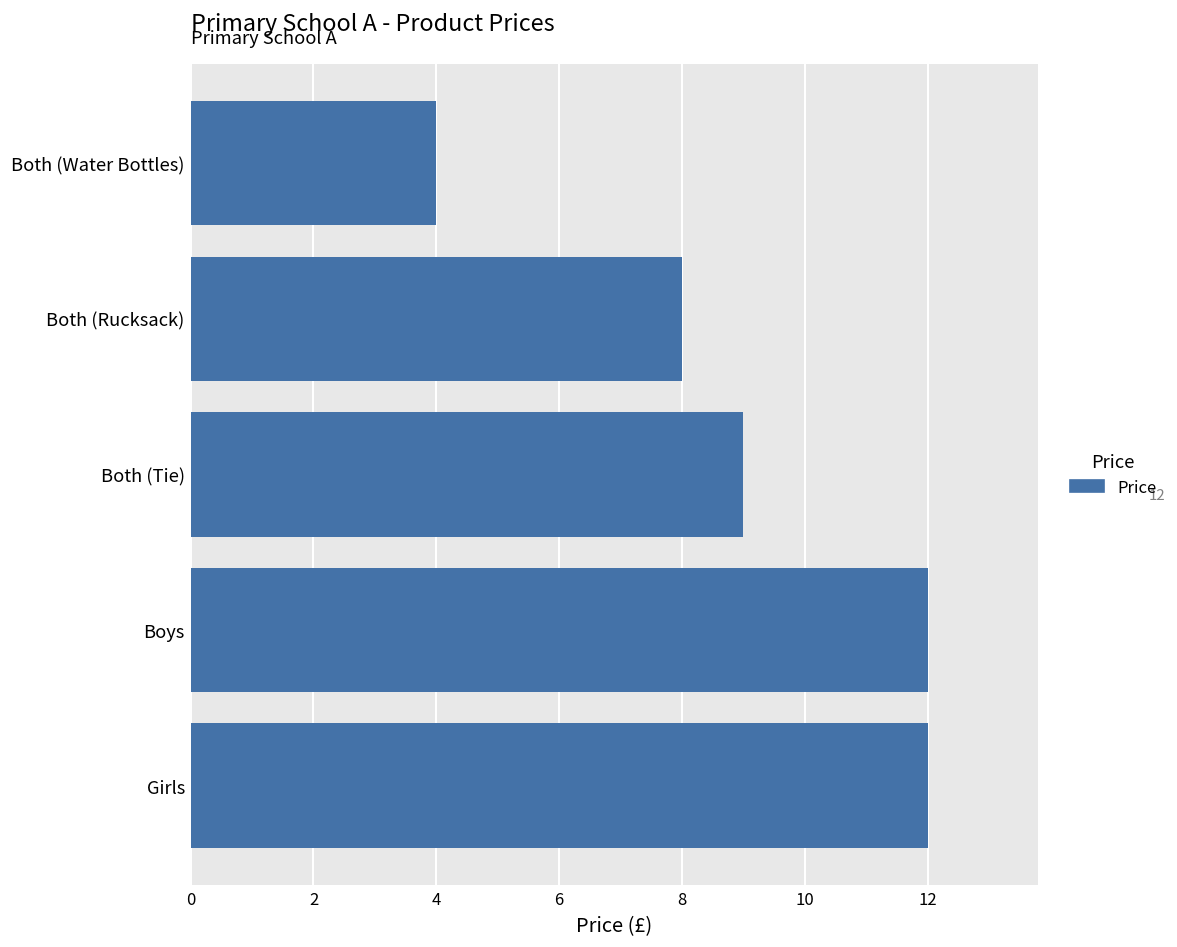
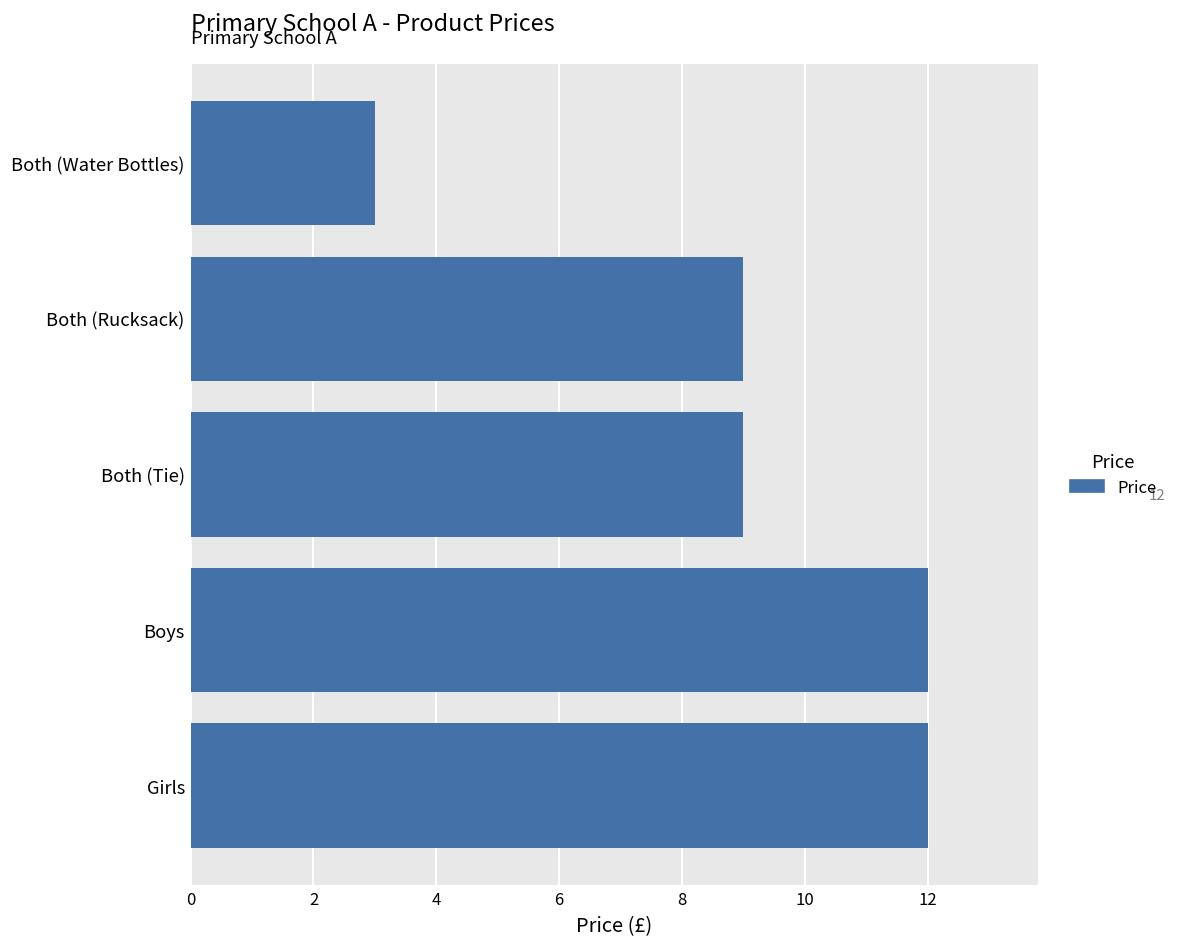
Both (Water Bottles): 4 -> 3
Both (Rucksack): 8 -> 9
